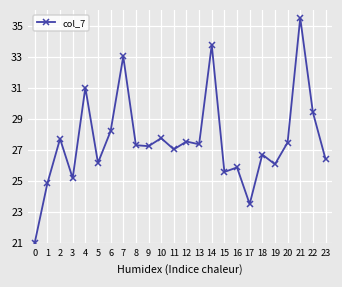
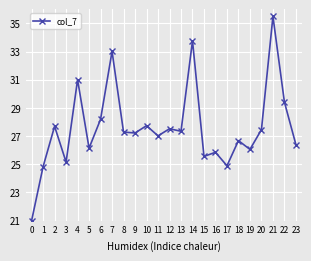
17: 23.5 -> 24.9
